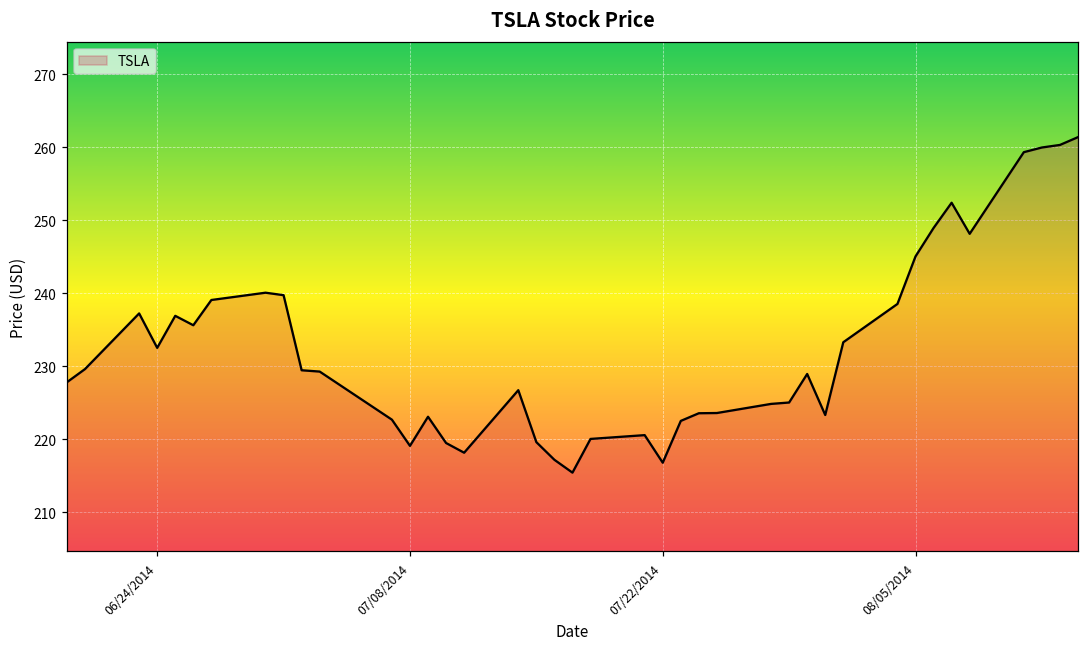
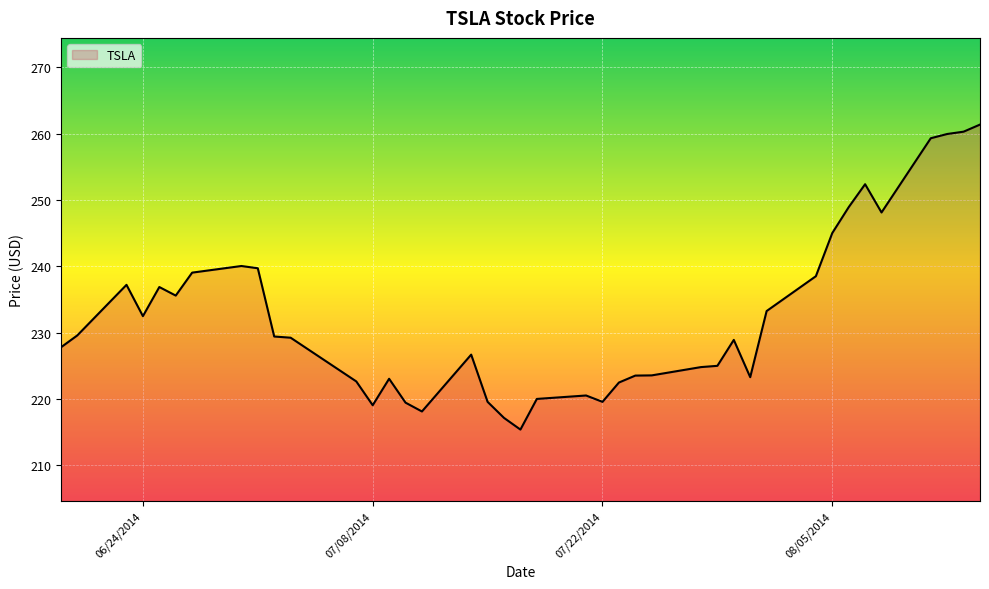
07/22/2014: 217 -> 220
